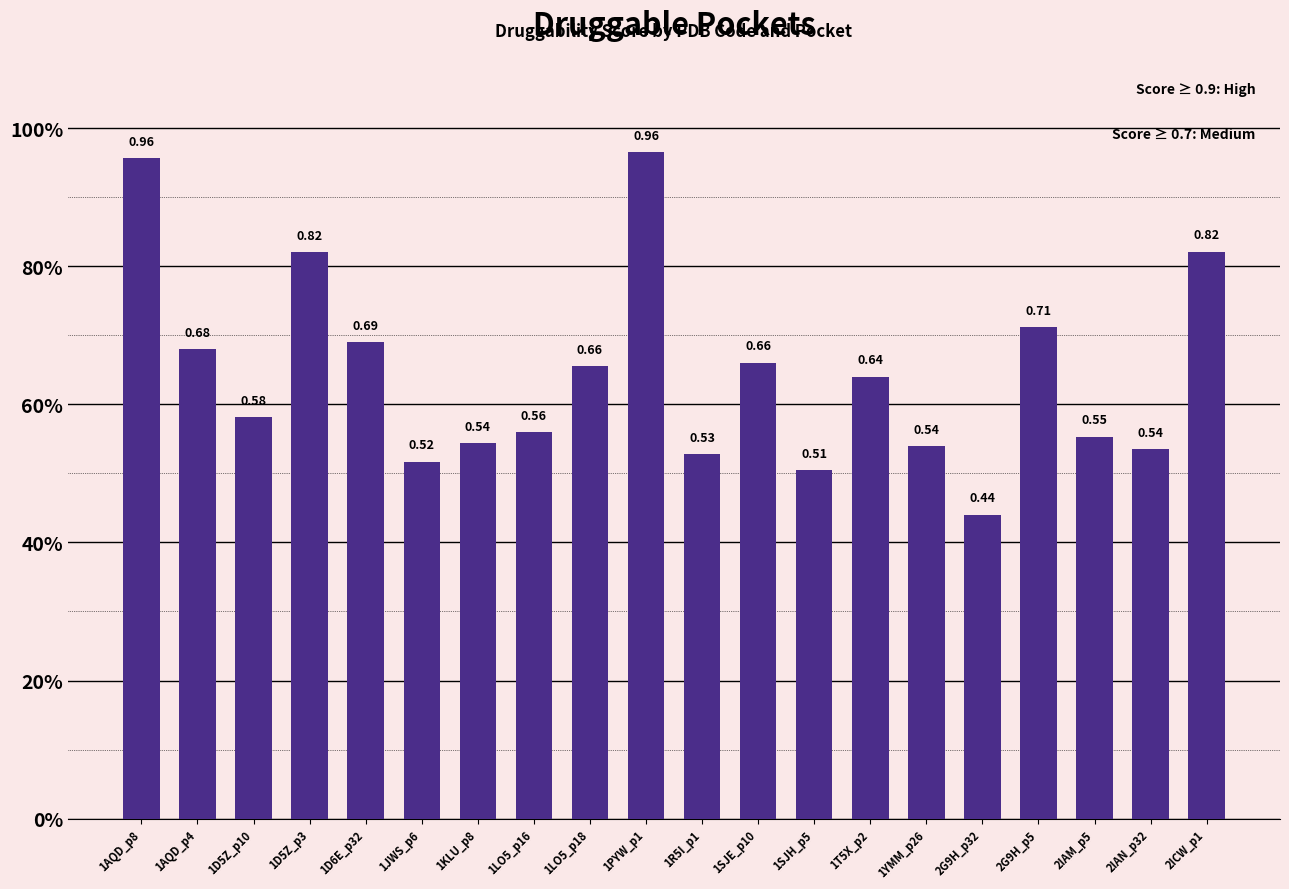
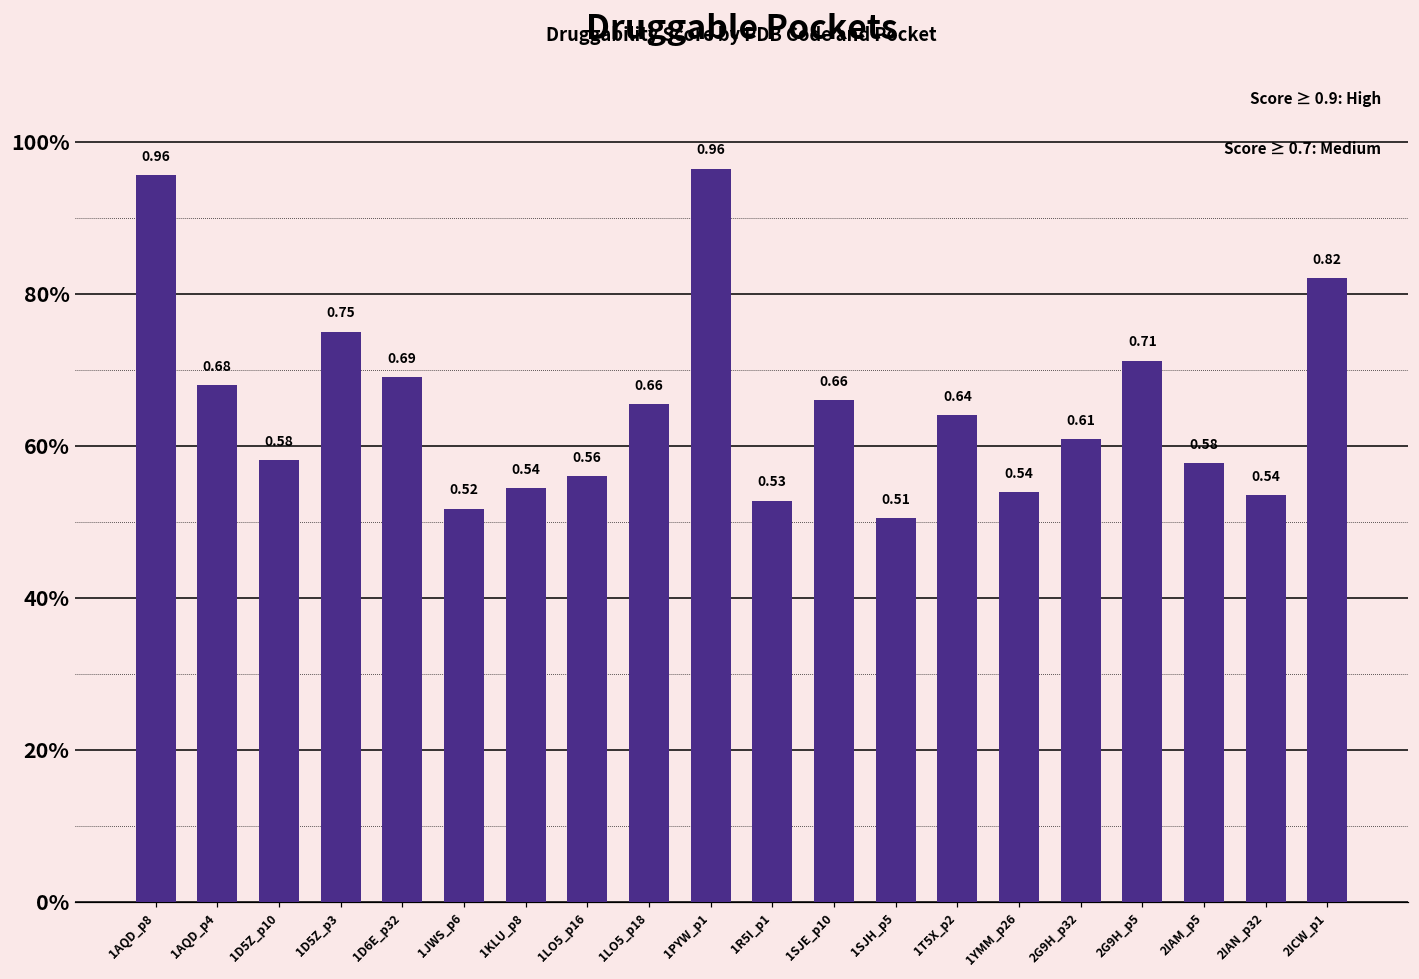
1D5Z_p3: 0.82 -> 0.75
2G9H_p32: 0.44 -> 0.61
2IAM_p5: 0.55 -> 0.58
